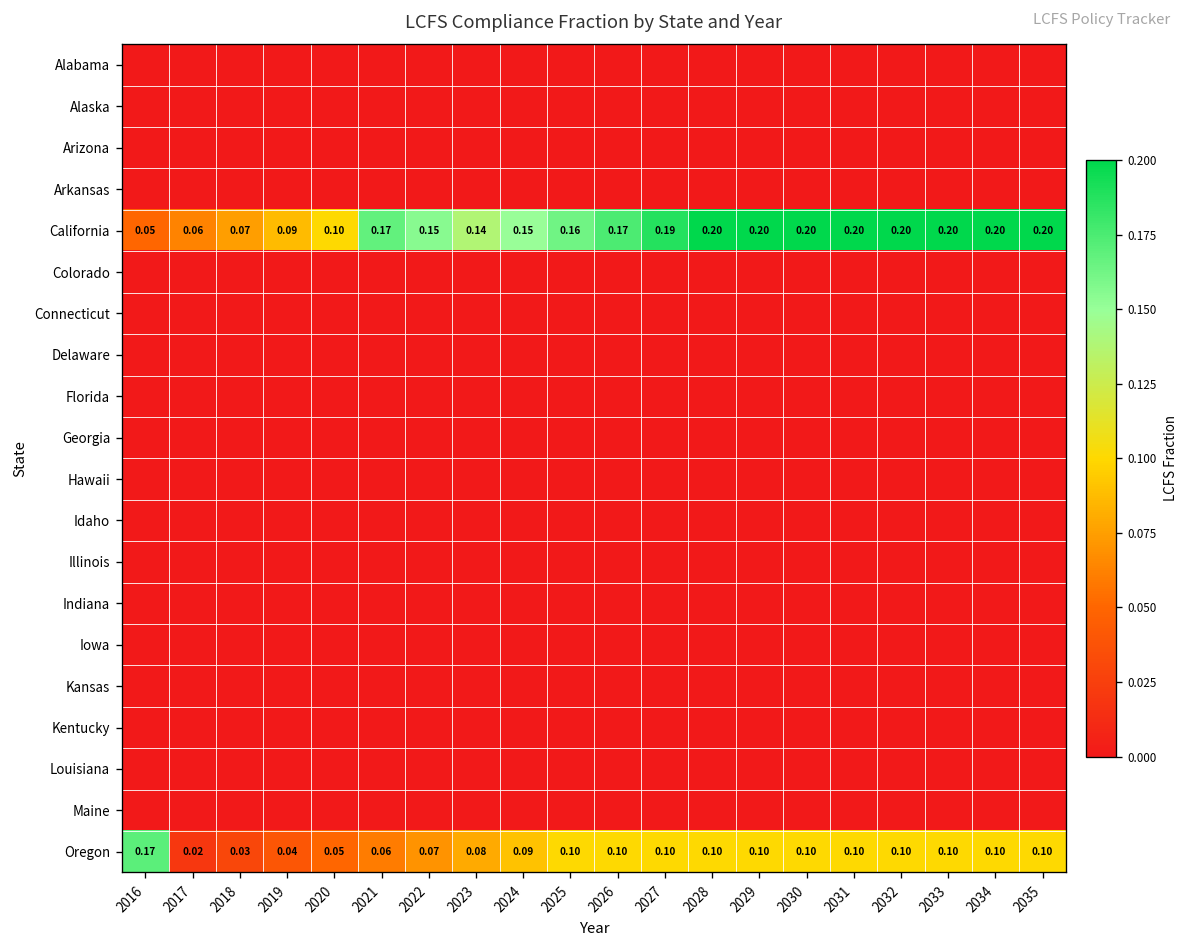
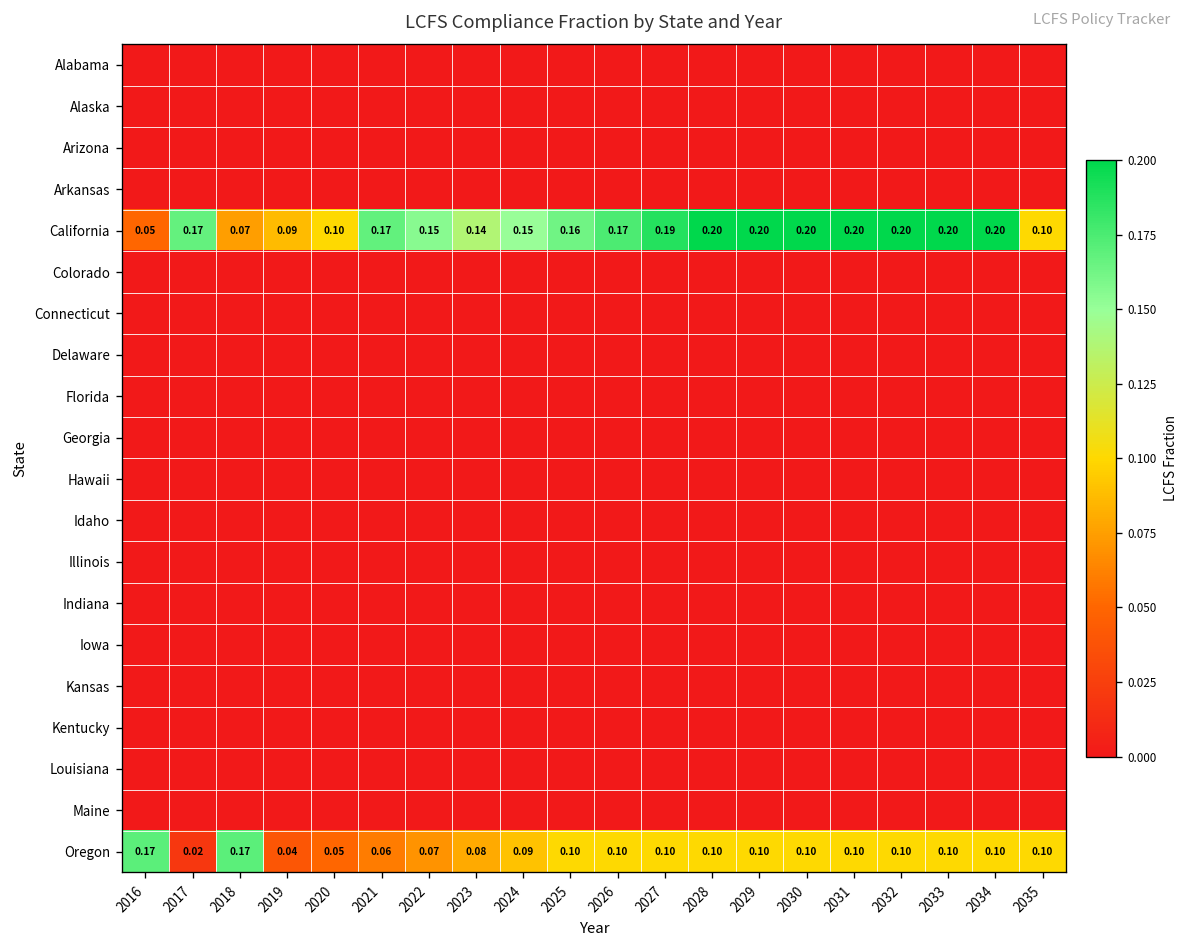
California, 2017: 0.06 -> 0.17
California, 2035: 0.20 -> 0.10
Oregon, 2018: 0.03 -> 0.17
